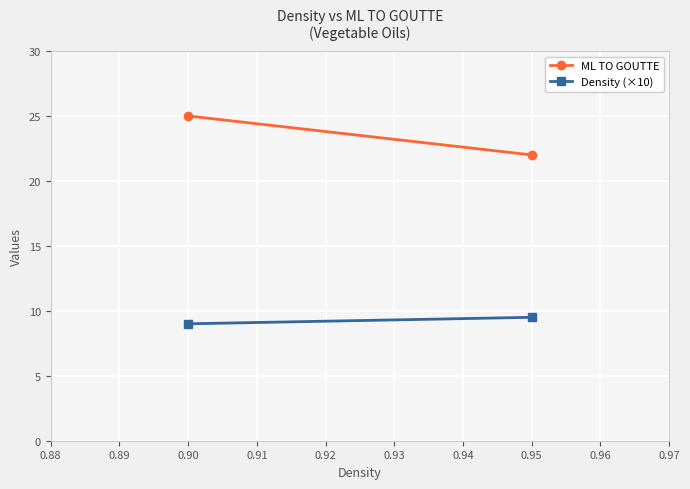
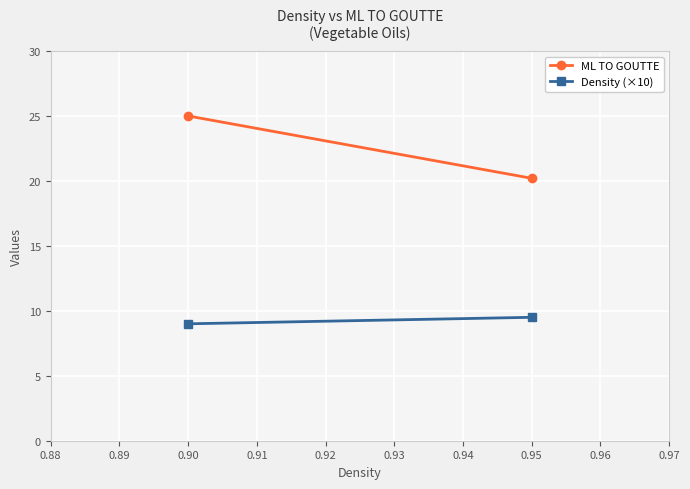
ML TO GOUTTE, 0.95: 22.0 -> 20.2
